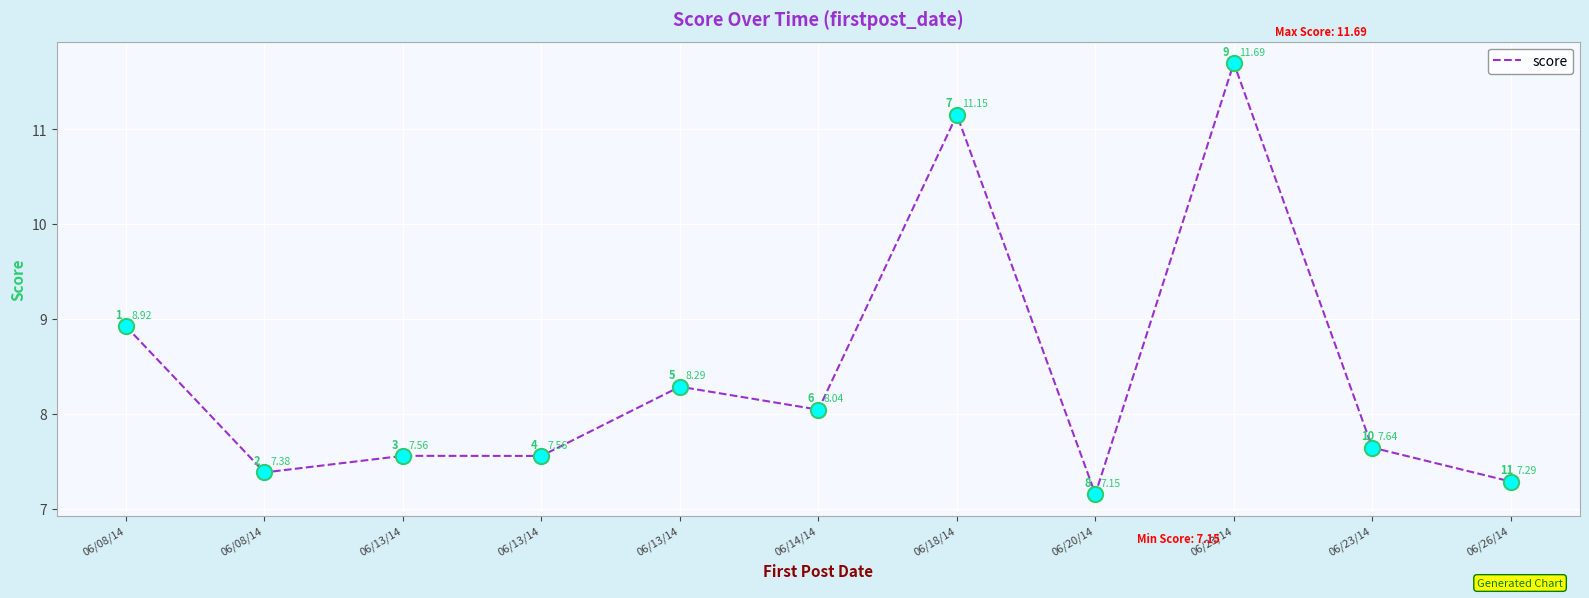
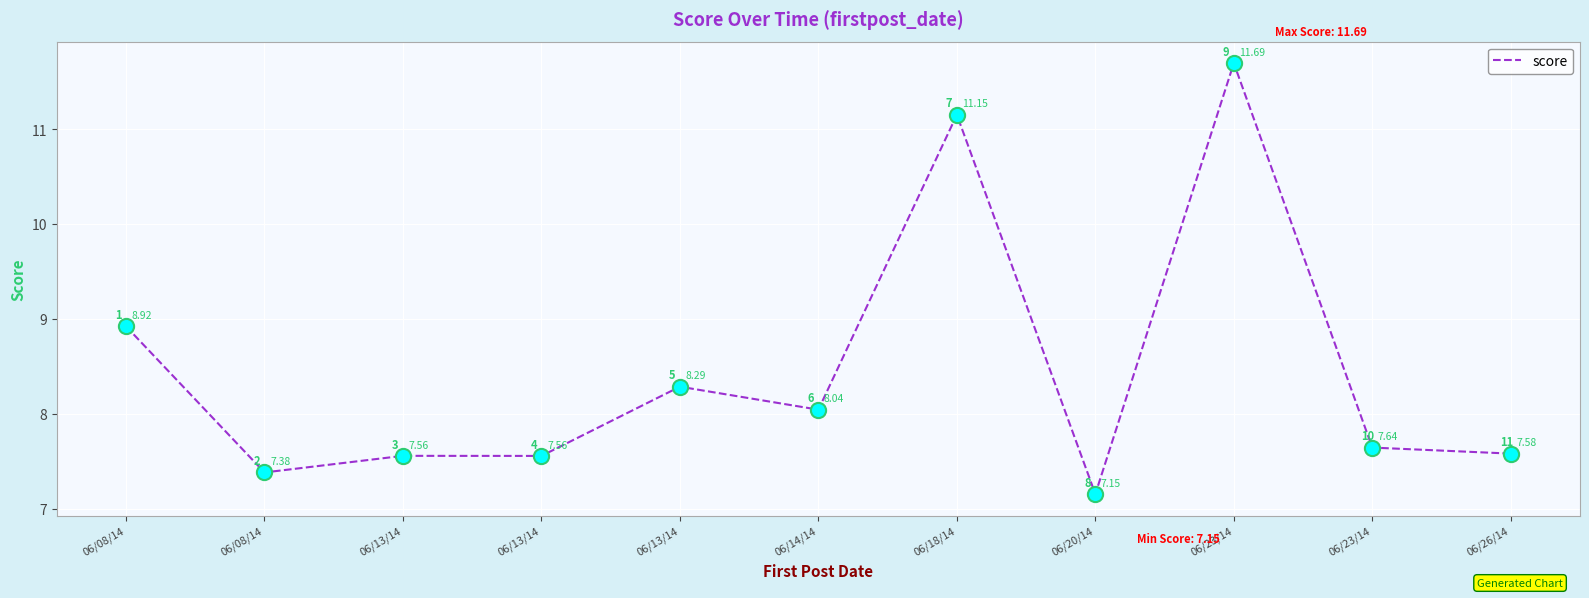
06/26/14: 7.29 -> 7.58
